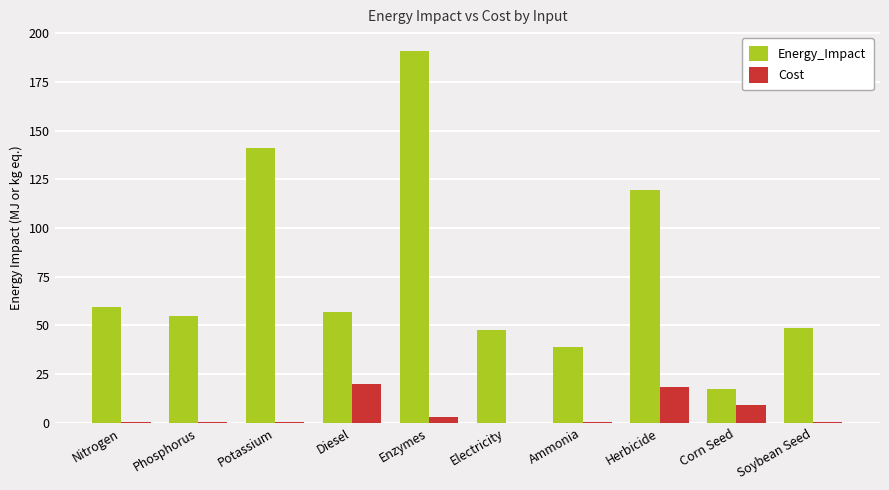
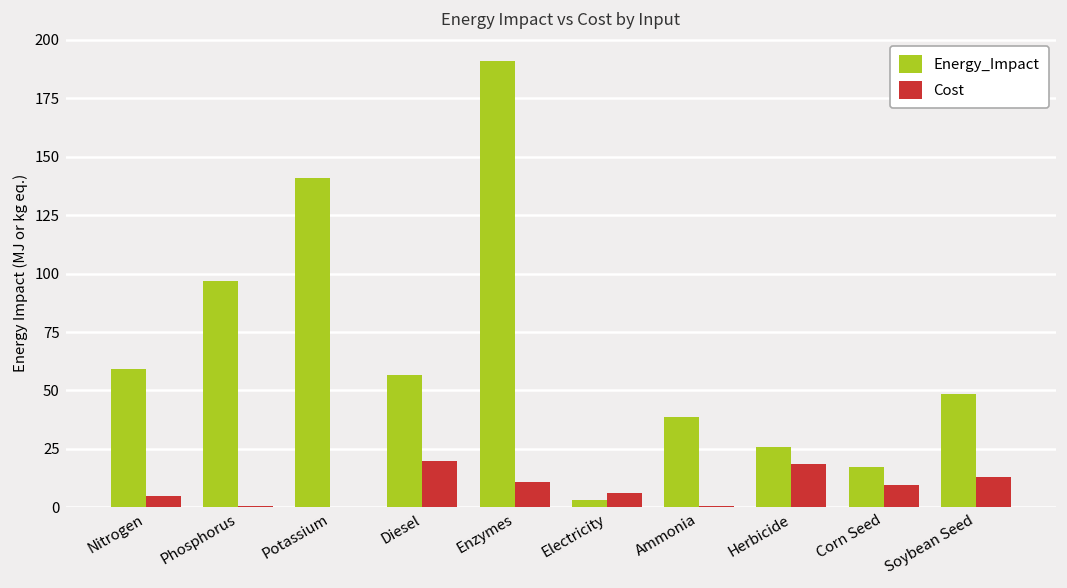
Cost, Nitrogen: 1 -> 5
Energy_Impact, Phosphorus: 55 -> 97
Cost, Enzymes: 3 -> 11
Energy_Impact, Electricity: 47 -> 3
Cost, Electricity: 0 -> 6
Energy_Impact, Herbicide: 119 -> 26
Cost, Soybean Seed: 0 -> 13
